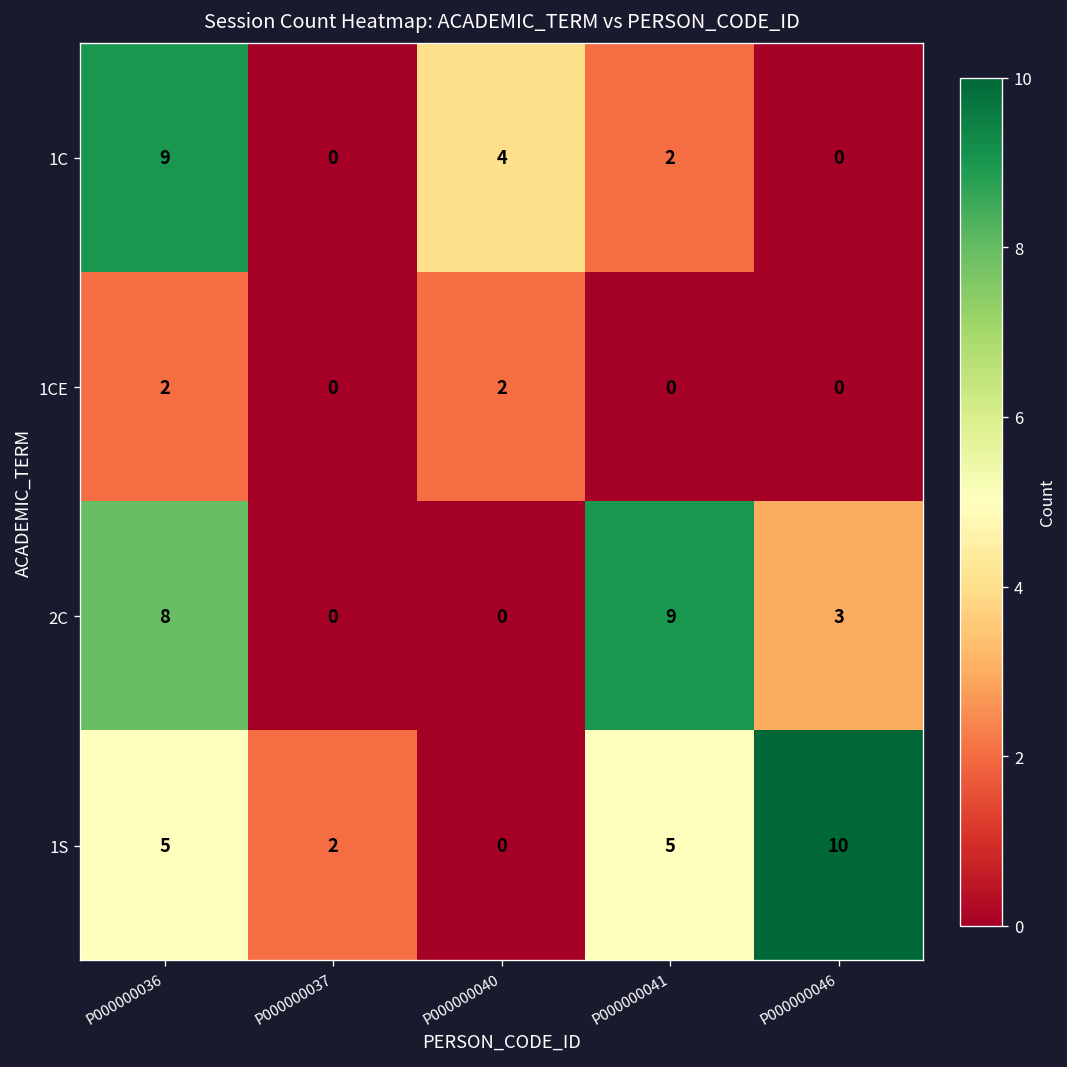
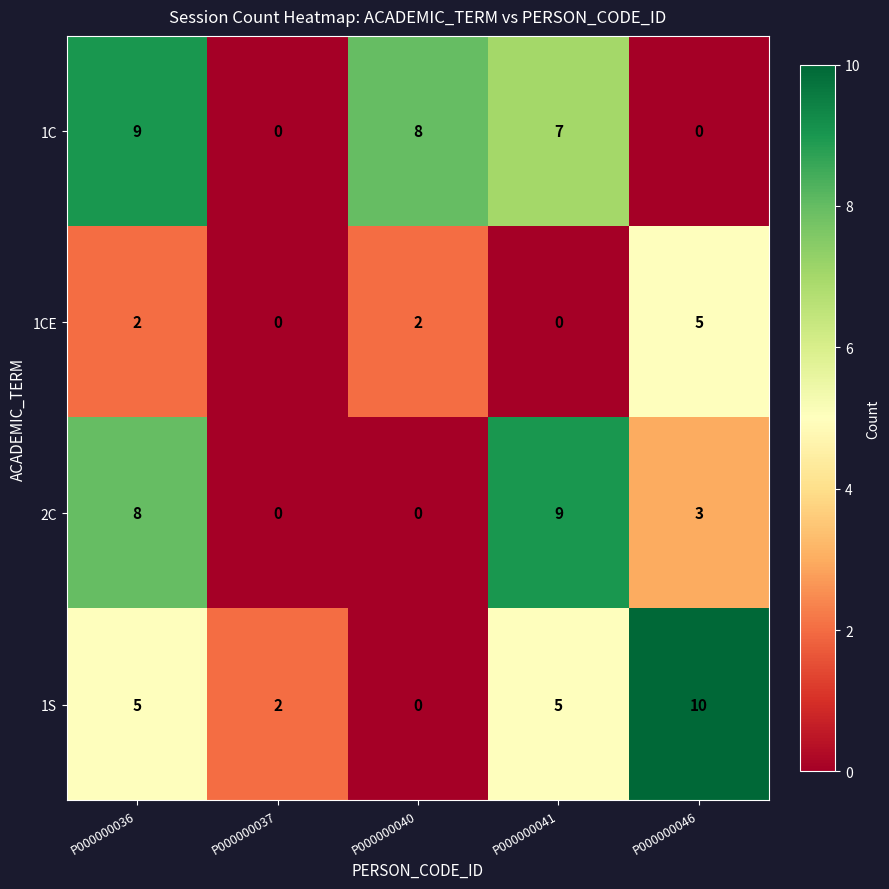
1C, P000000040: 4 -> 8
1C, P000000041: 2 -> 7
1CE, P000000046: 0 -> 5
